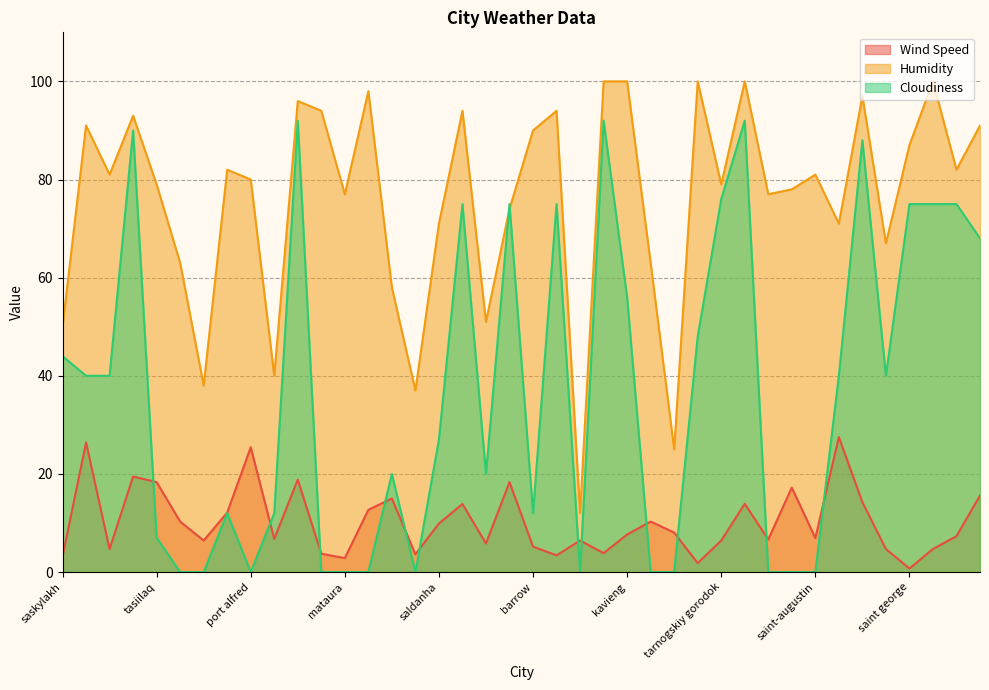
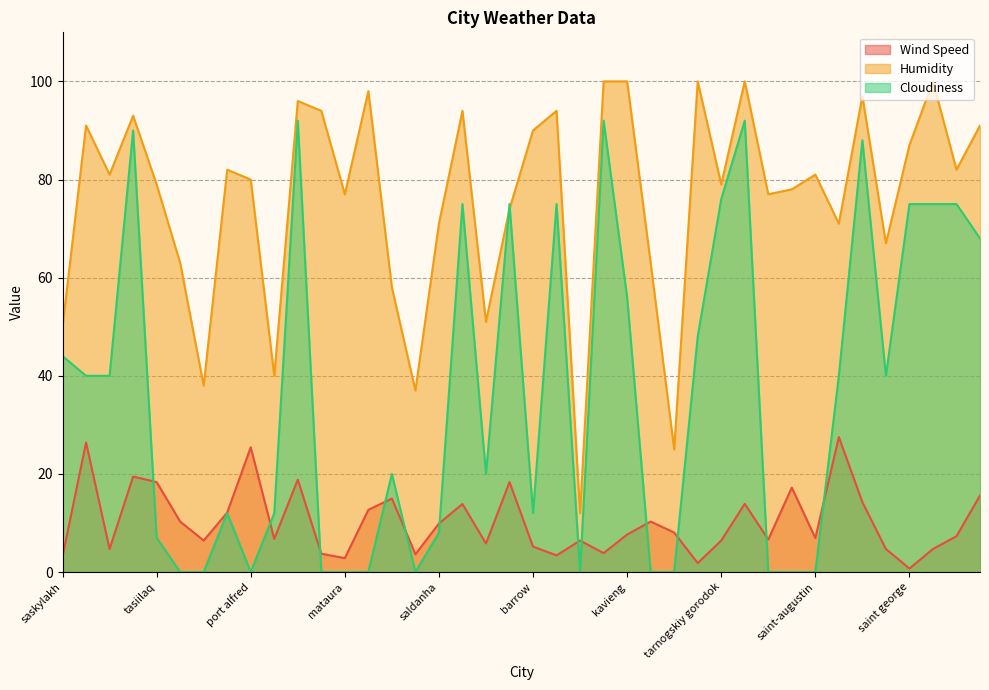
Cloudiness, saldanha: 27 -> 8
